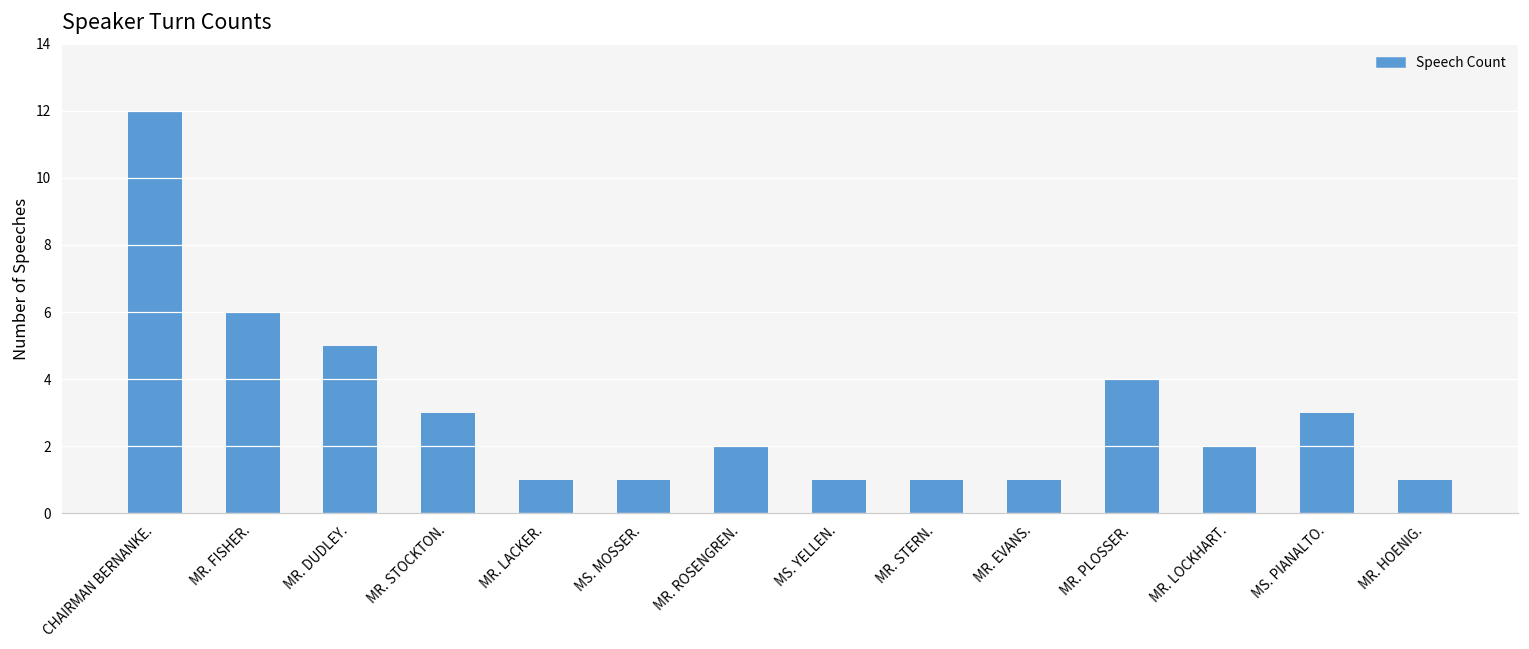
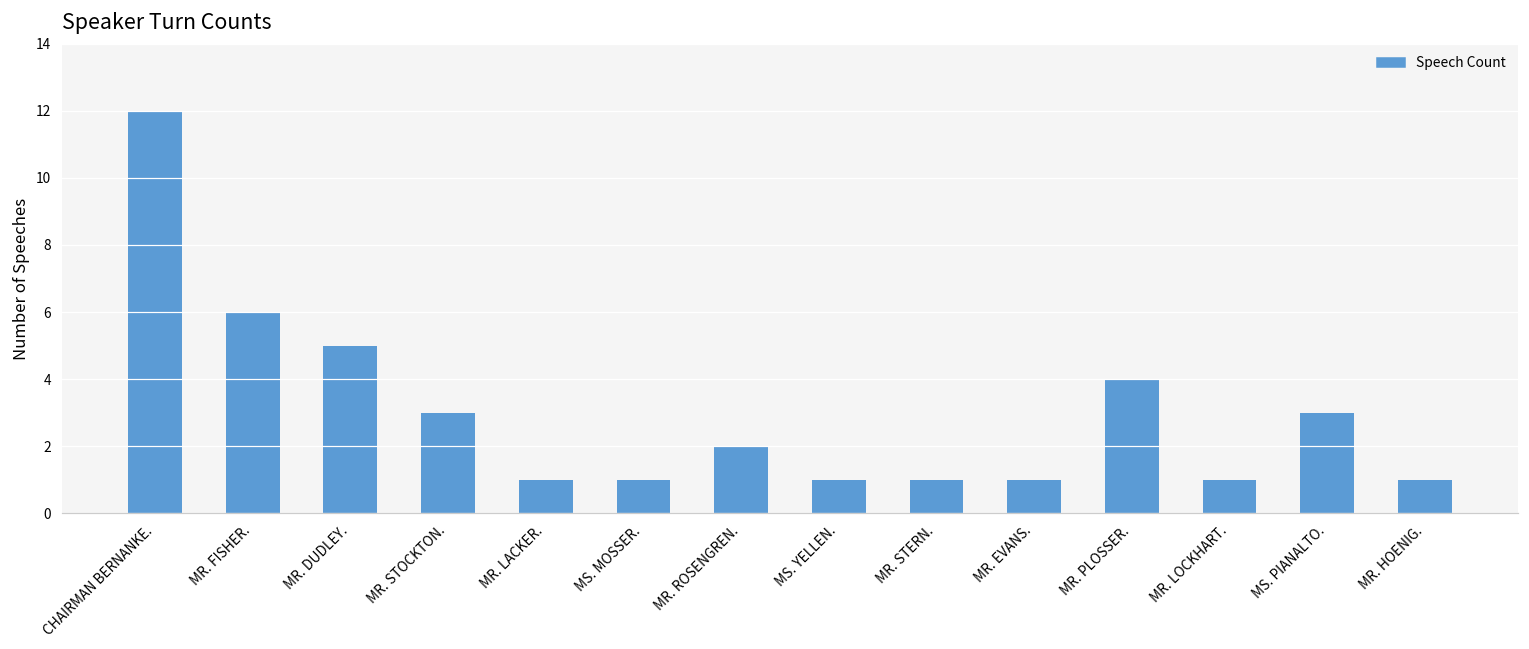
MR. LOCKHART.: 2 -> 1
